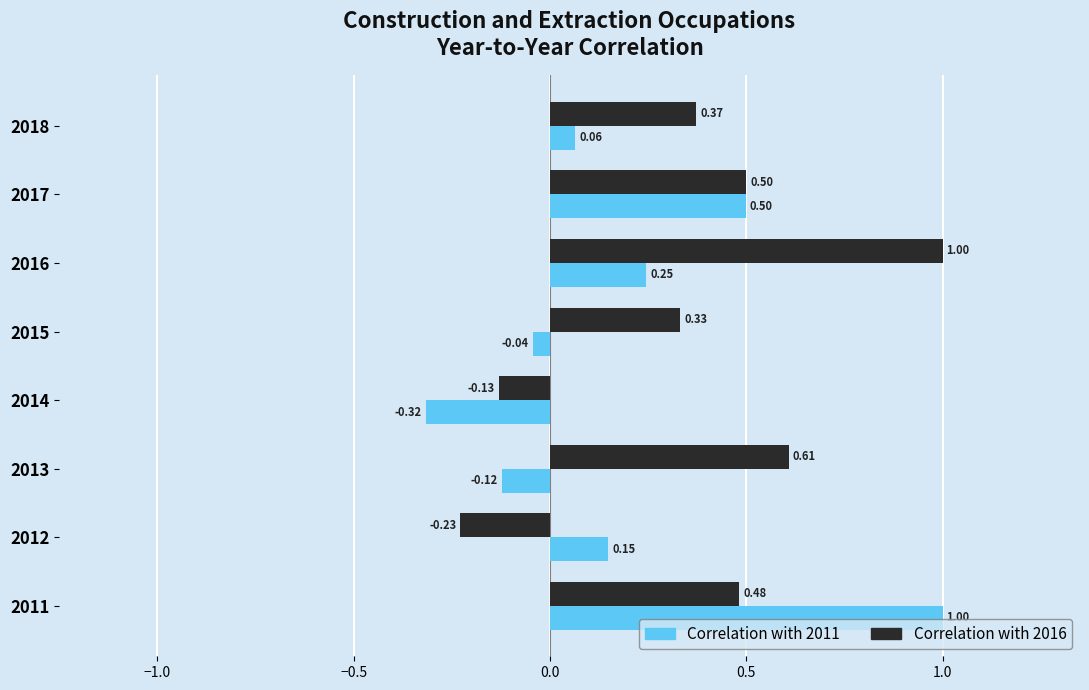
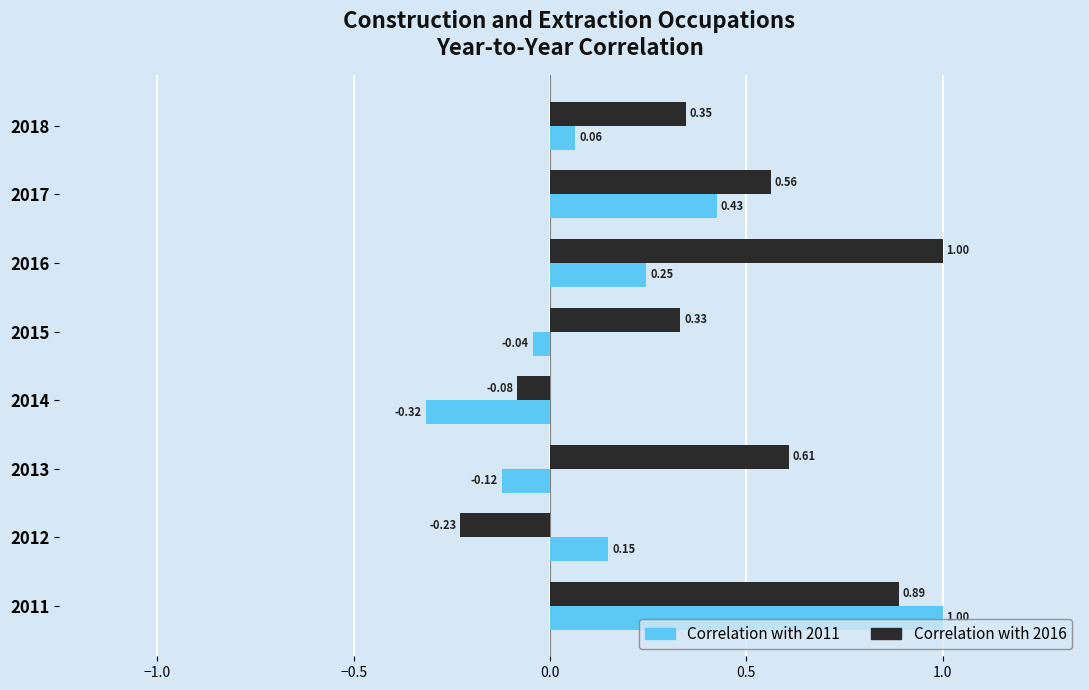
Correlation with 2016, 2018: 0.37 -> 0.35
Correlation with 2016, 2017: 0.50 -> 0.56
Correlation with 2011, 2017: 0.50 -> 0.43
Correlation with 2016, 2014: -0.13 -> -0.08
Correlation with 2016, 2011: 0.48 -> 0.89
